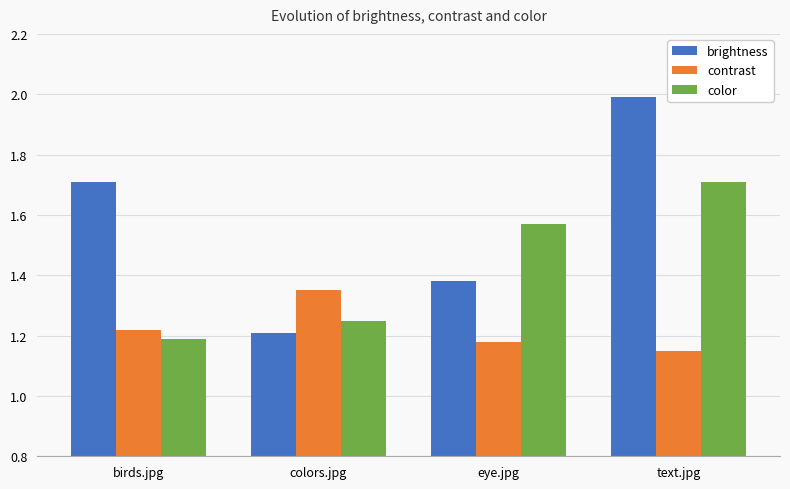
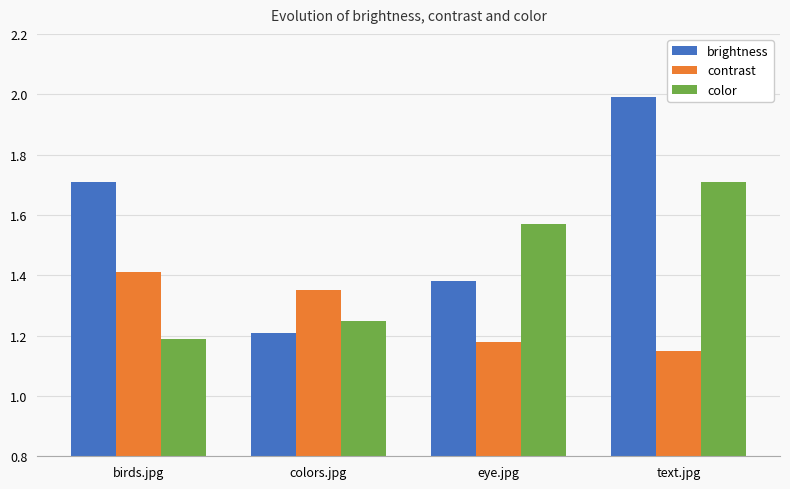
contrast, birds.jpg: 1.22 -> 1.41
